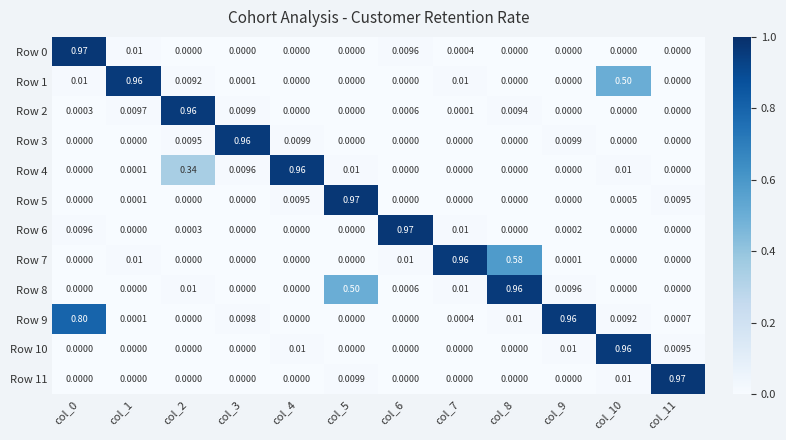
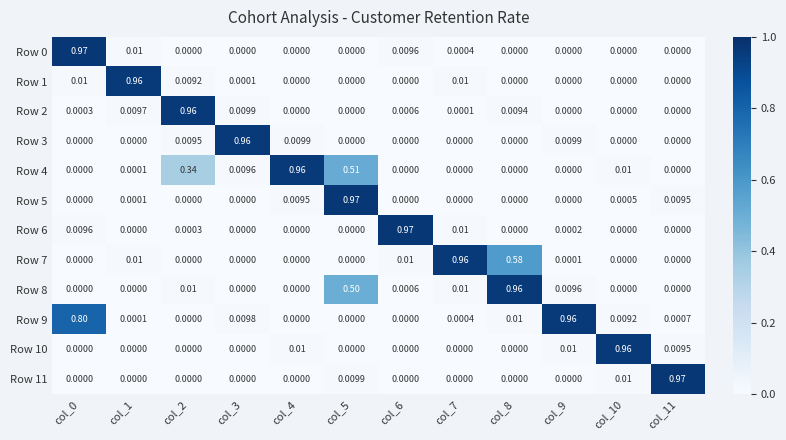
Row 1, col_10: 0.50 -> 0.0000
Row 4, col_5: 0.01 -> 0.51
